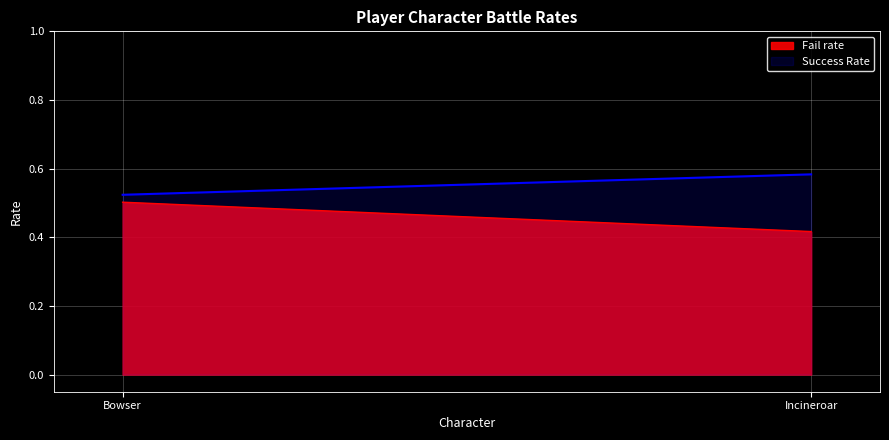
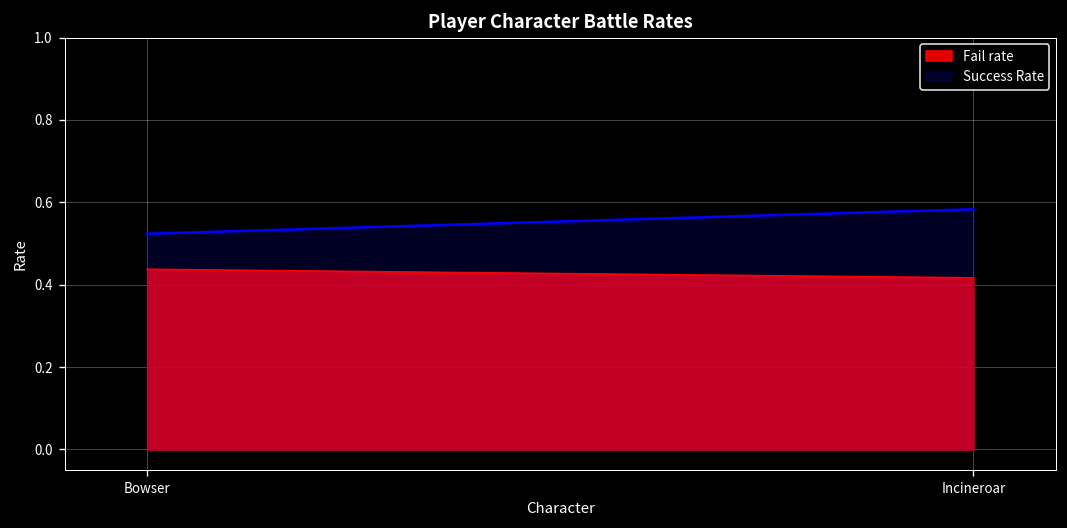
Fail rate, Bowser: 0.50 -> 0.44
